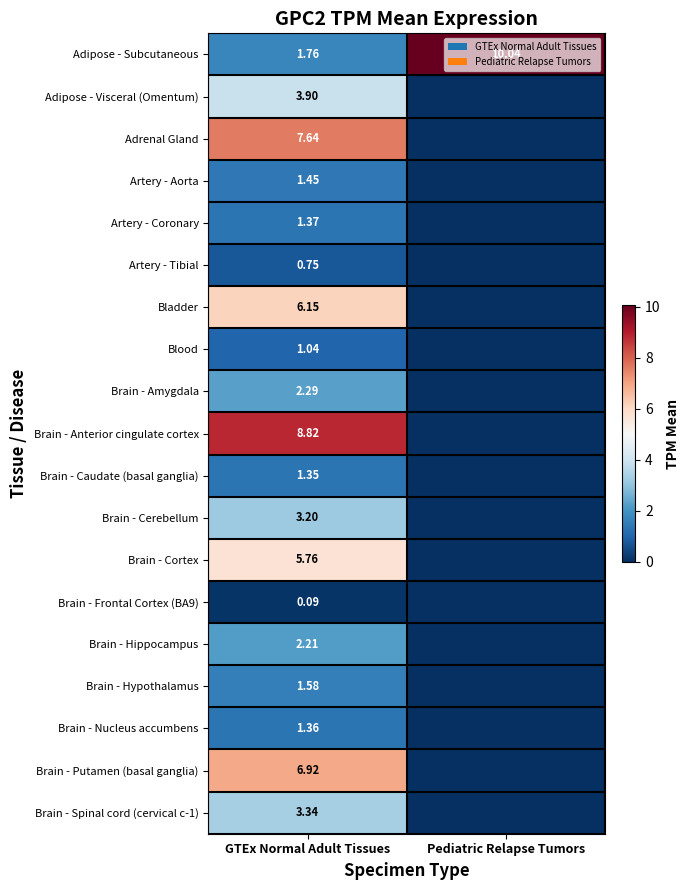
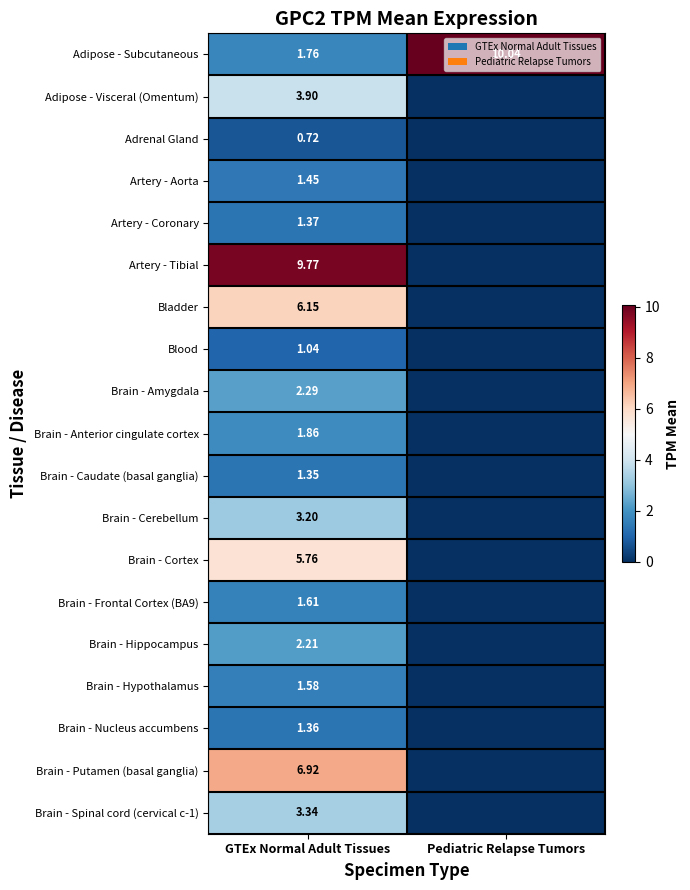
Adrenal Gland, GTEx Normal Adult Tissues: 7.64 -> 0.72
Artery - Tibial, GTEx Normal Adult Tissues: 0.75 -> 9.77
Brain - Anterior cingulate cortex, GTEx Normal Adult Tissues: 8.82 -> 1.86
Brain - Frontal Cortex (BA9), GTEx Normal Adult Tissues: 0.09 -> 1.61
